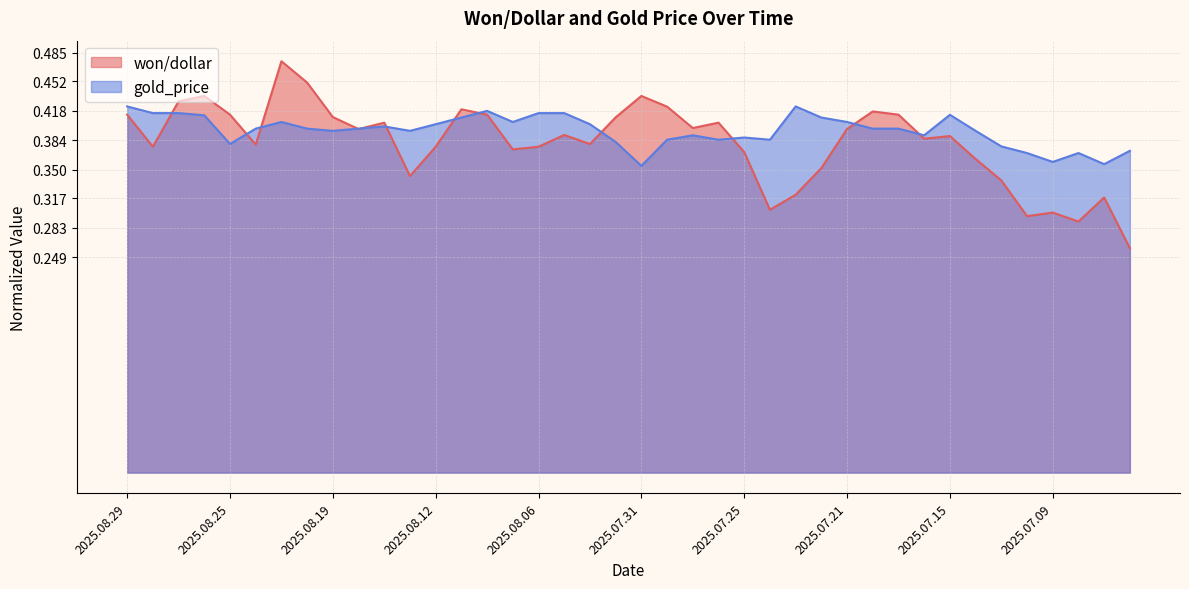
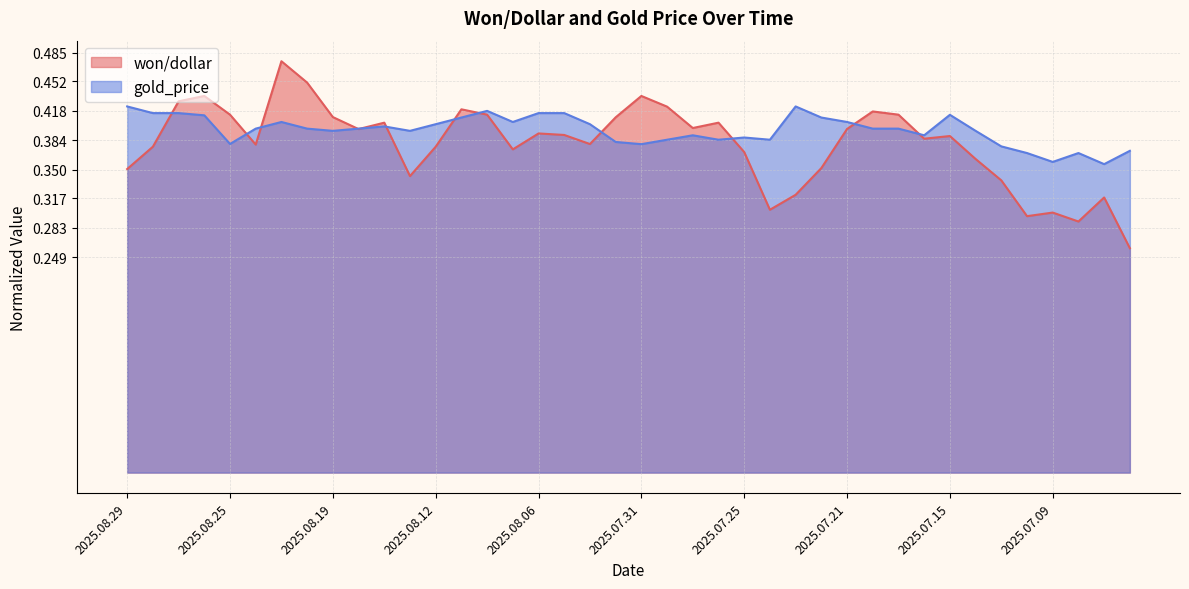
won/dollar, 2025.08.29: 0.41 -> 0.35
won/dollar, 2025.08.06: 0.38 -> 0.39
gold_price, 2025.07.31: 0.35 -> 0.38
